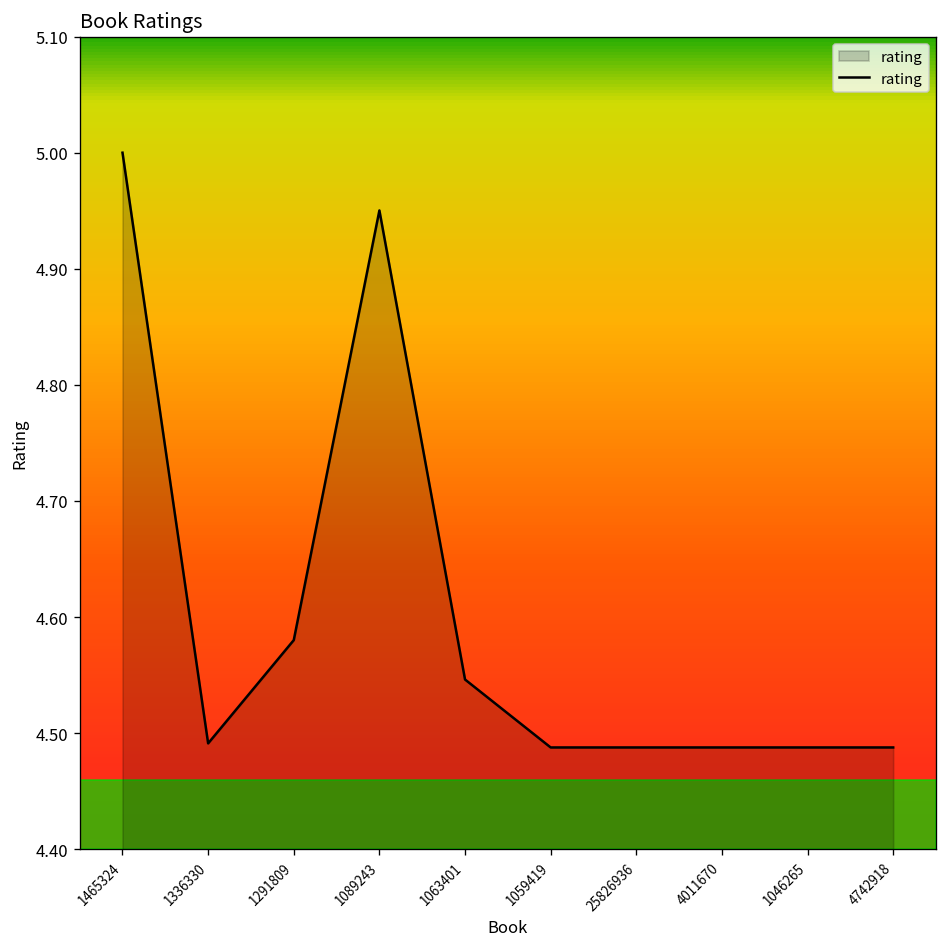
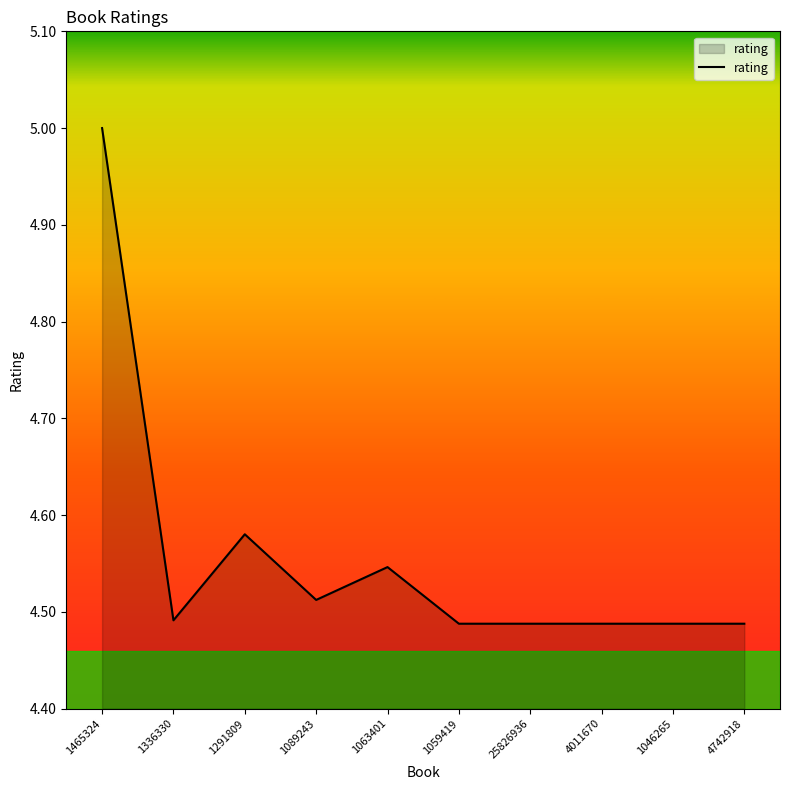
1089243: 4.95 -> 4.51
